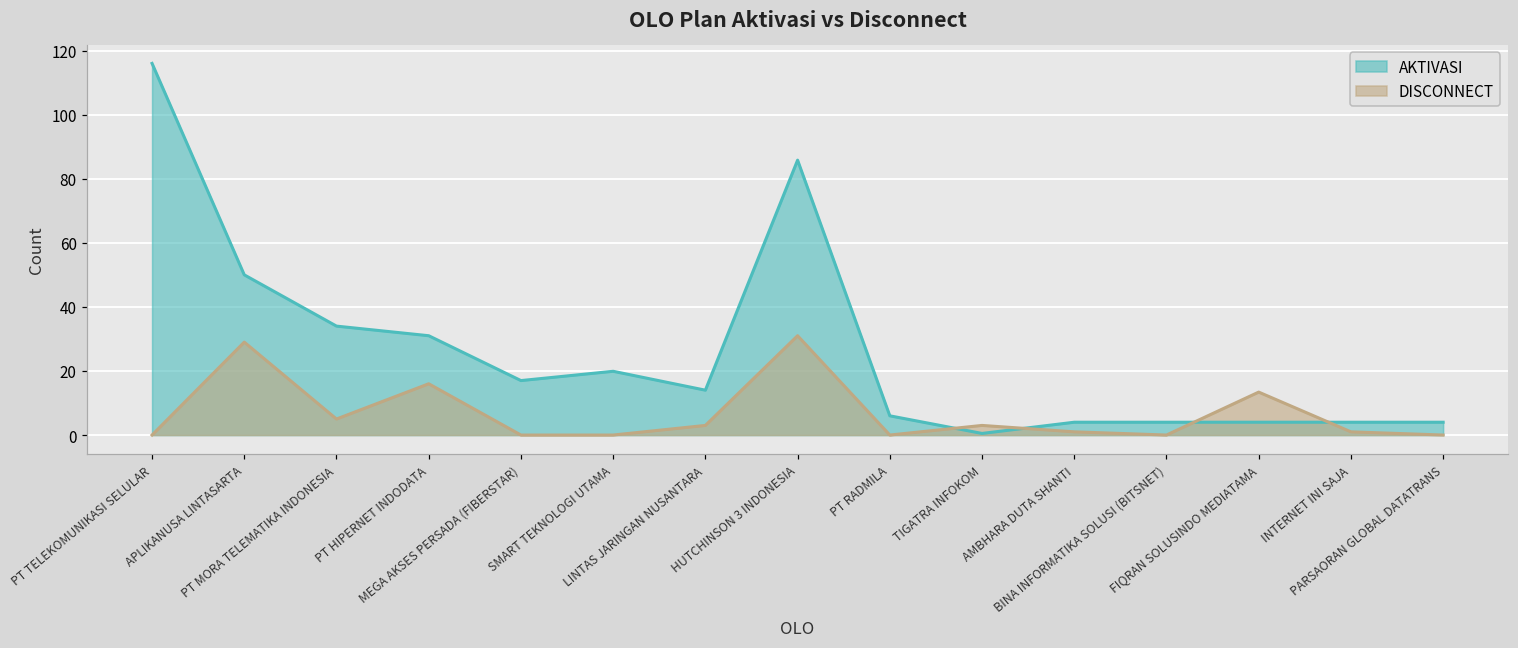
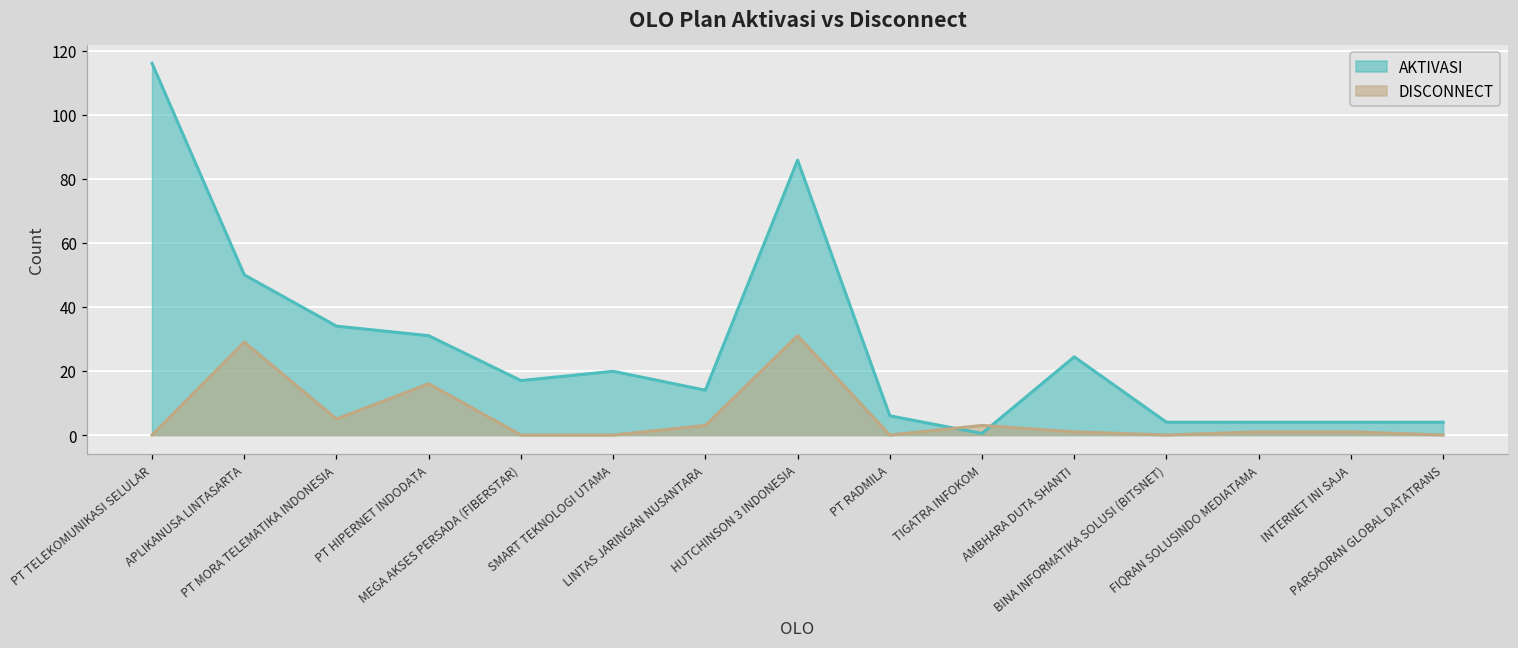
AKTIVASI, AMBHARA DUTA SHANTI: 4 -> 24
DISCONNECT, FIQRAN SOLUSINDO MEDIATAMA: 13 -> 1
